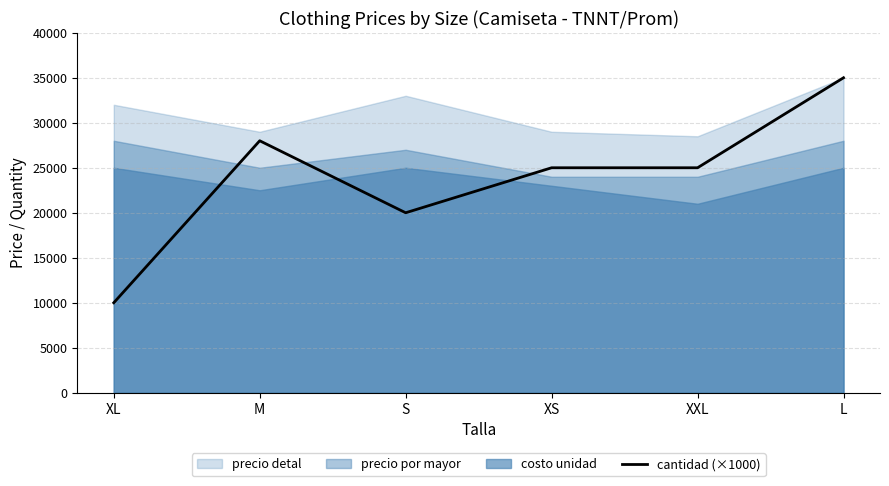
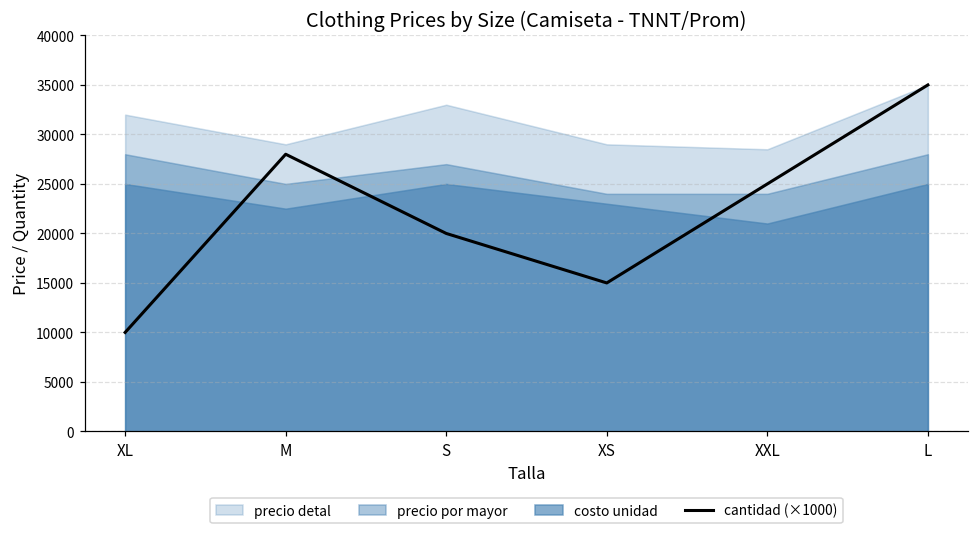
cantidad (×1000), XS: 25000 -> 15000
